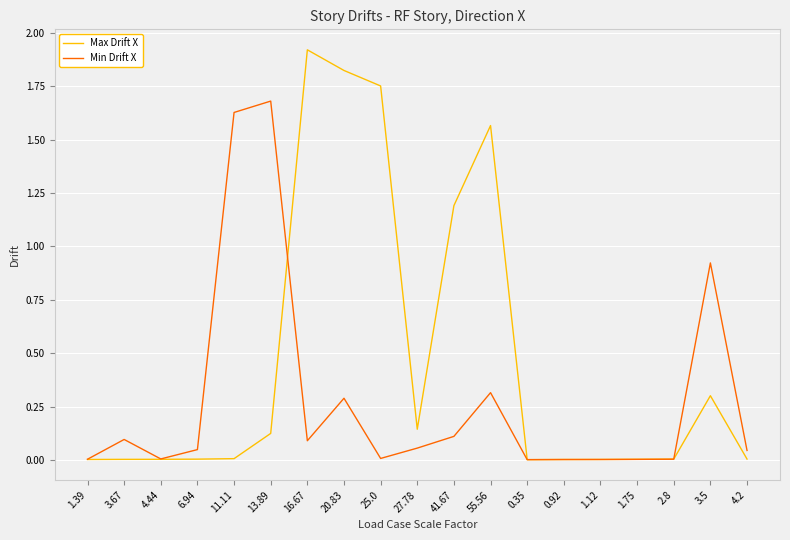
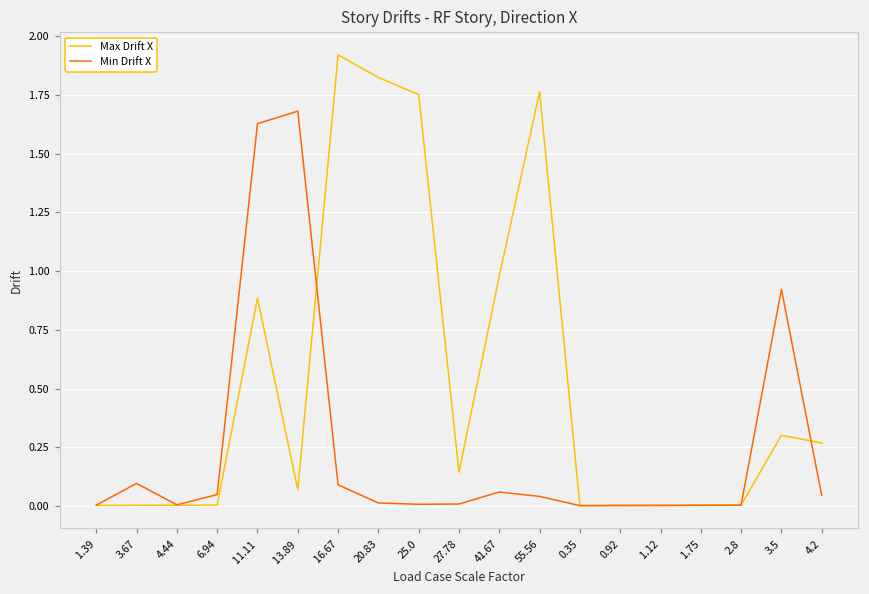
Max Drift X, 11.11: 0.01 -> 0.88
Max Drift X, 13.89: 0.12 -> 0.07
Min Drift X, 20.83: 0.29 -> 0.01
Min Drift X, 27.78: 0.06 -> 0.01
Max Drift X, 41.67: 1.19 -> 0.98
Min Drift X, 41.67: 0.11 -> 0.06
Max Drift X, 55.56: 1.57 -> 1.76
Min Drift X, 55.56: 0.32 -> 0.04
Max Drift X, 4.2: 0.00 -> 0.27
